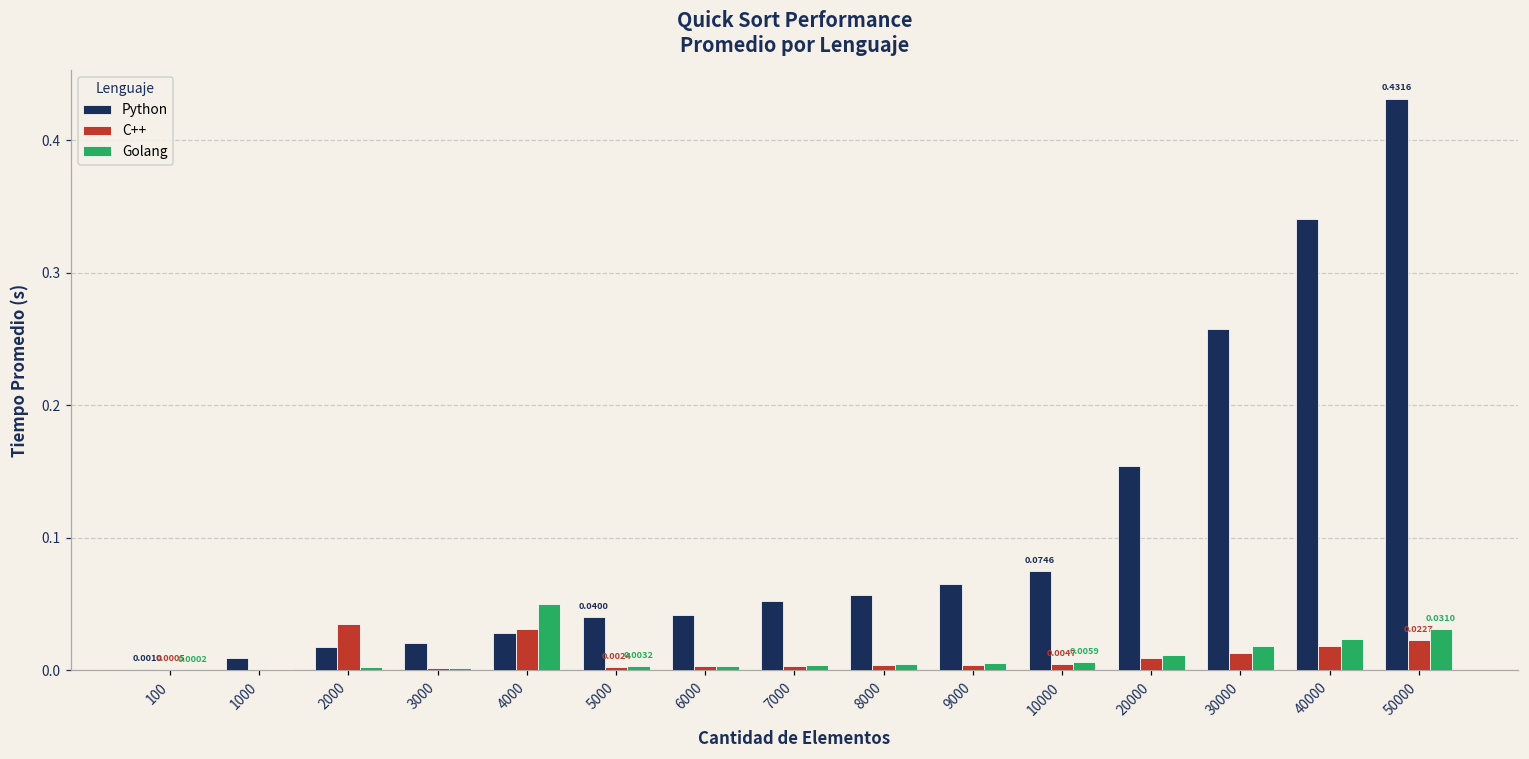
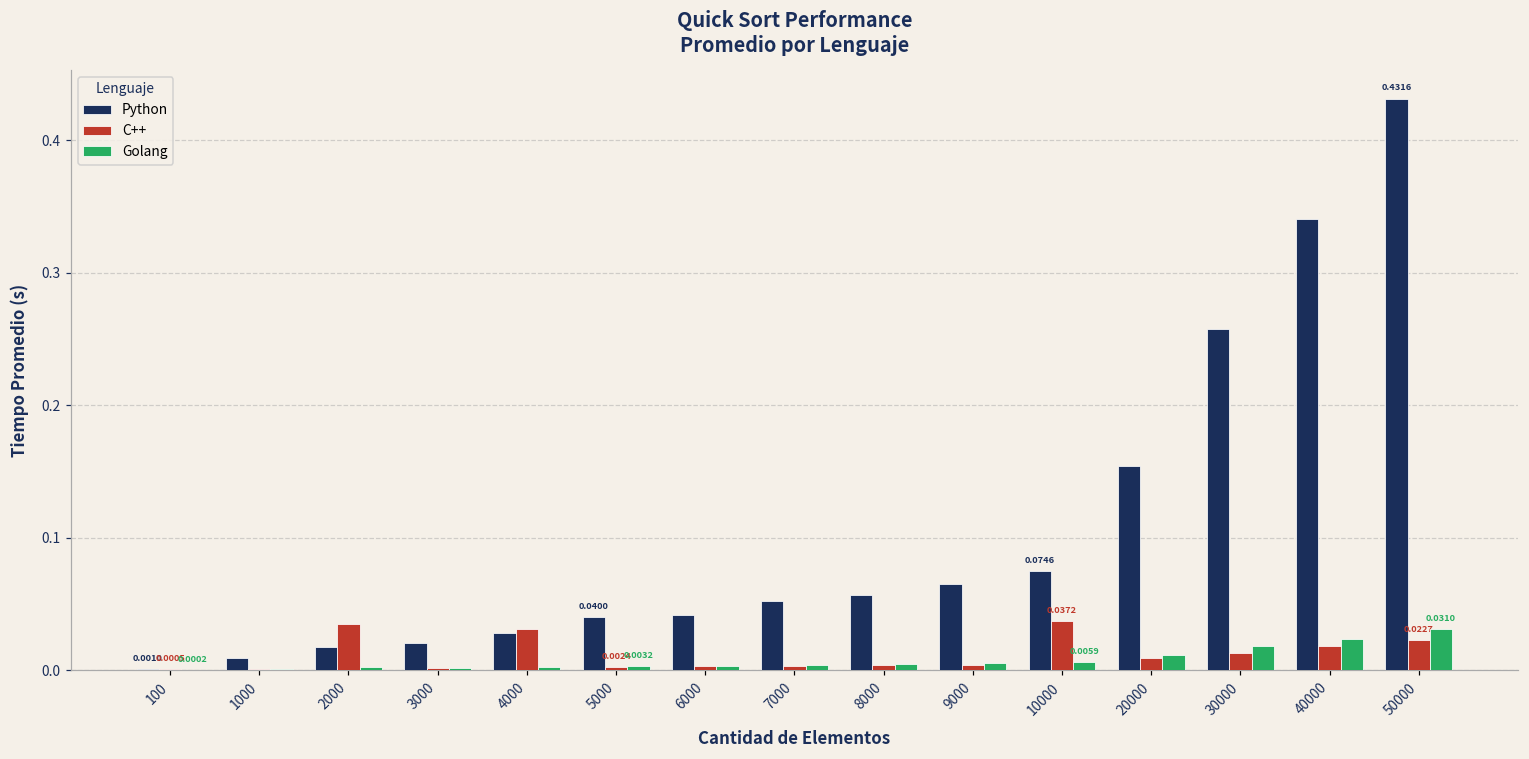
Golang, 4000: 0.050 -> 0.002
C++, 10000: 0.0047 -> 0.0372
